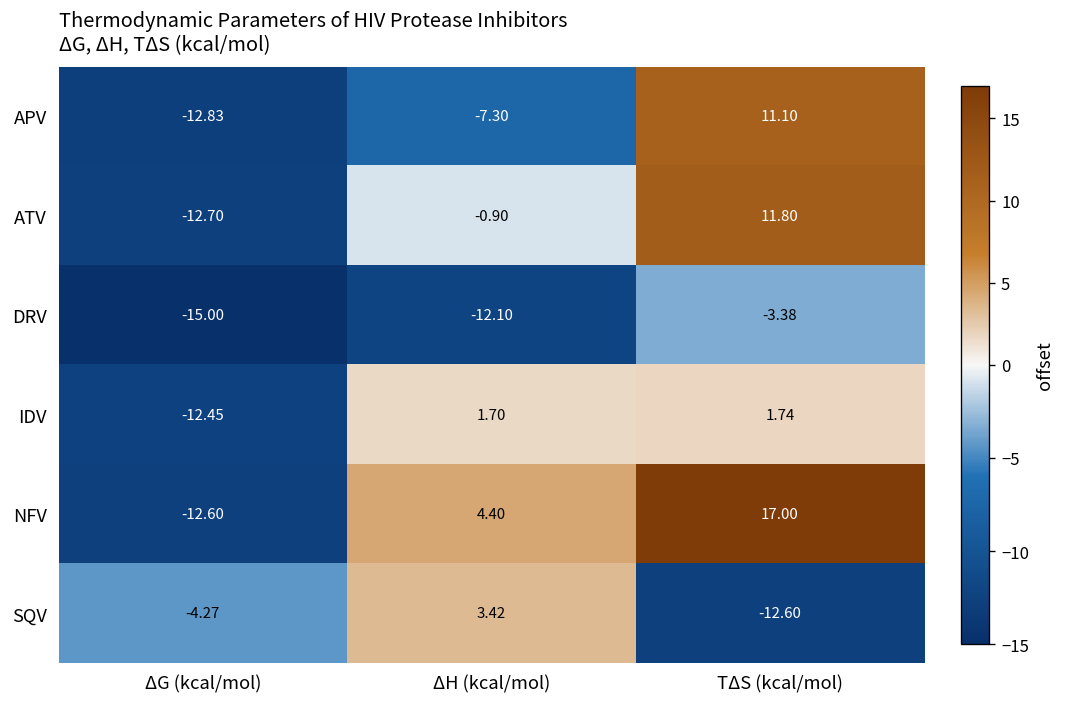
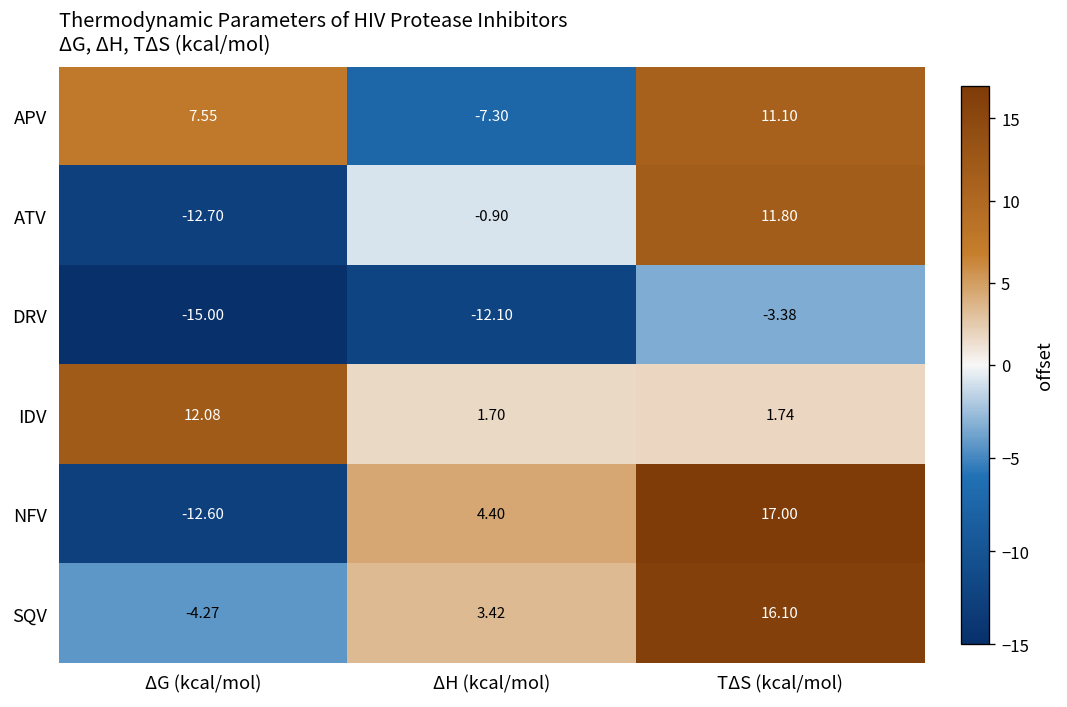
APV, ΔG (kcal/mol): -12.83 -> 7.55
IDV, ΔG (kcal/mol): -12.45 -> 12.08
SQV, TΔS (kcal/mol): -12.60 -> 16.10
